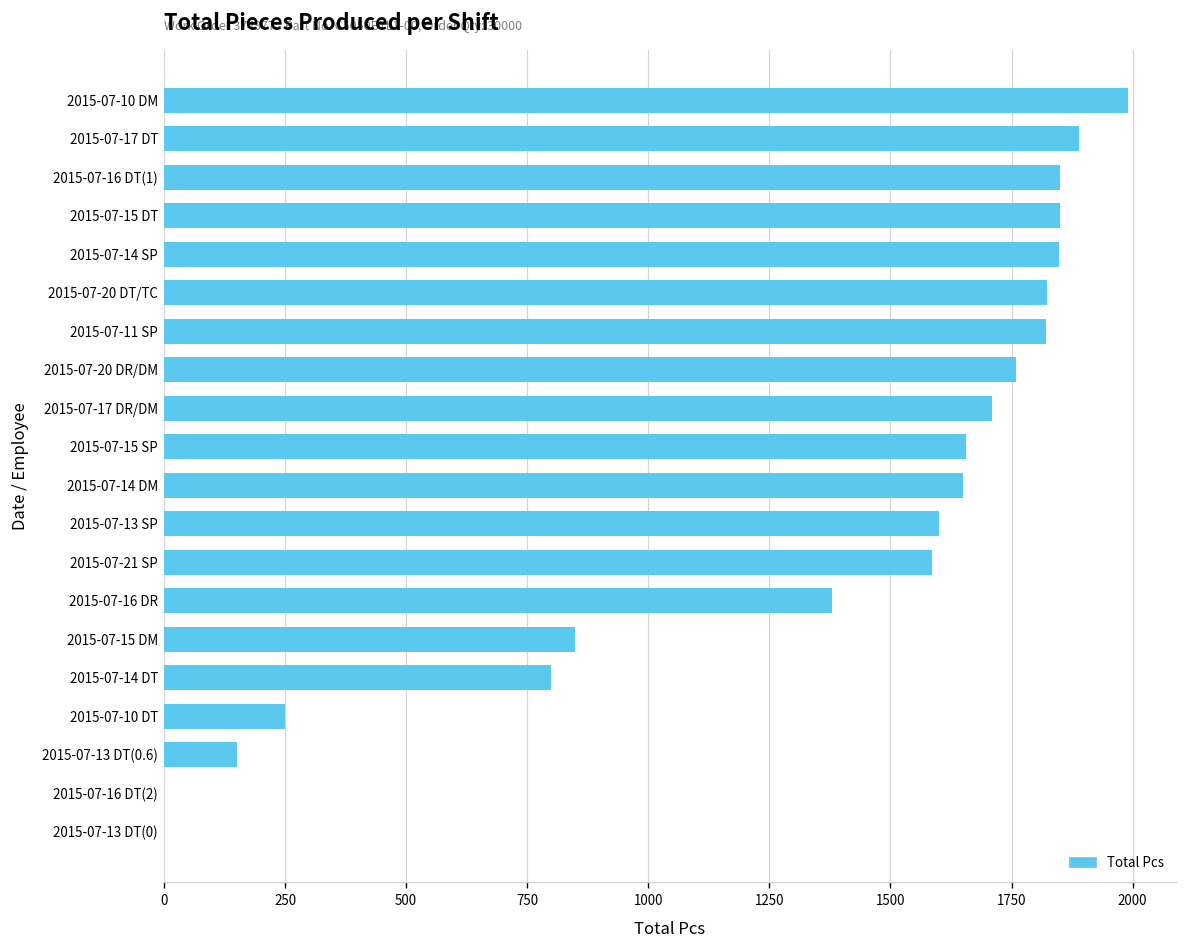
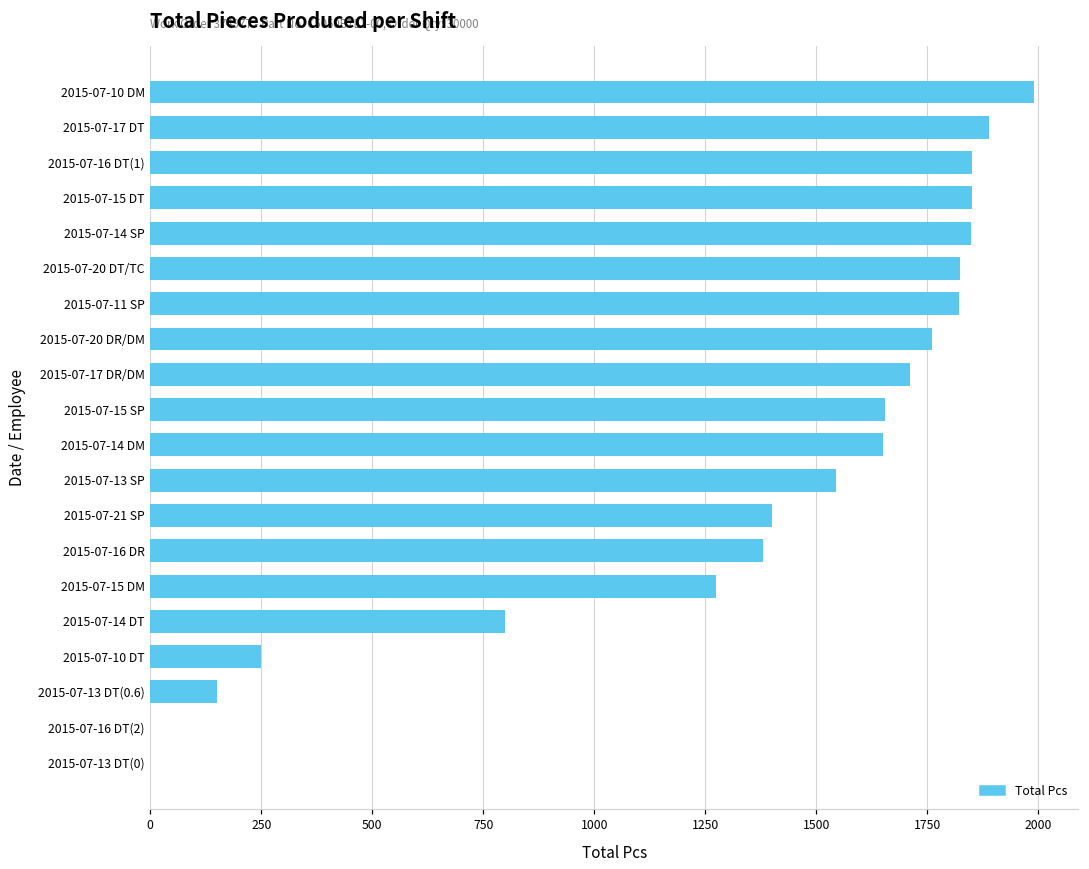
2015-07-13 SP: 1600 -> 1550
2015-07-21 SP: 1590 -> 1400
2015-07-15 DM: 850 -> 1280
